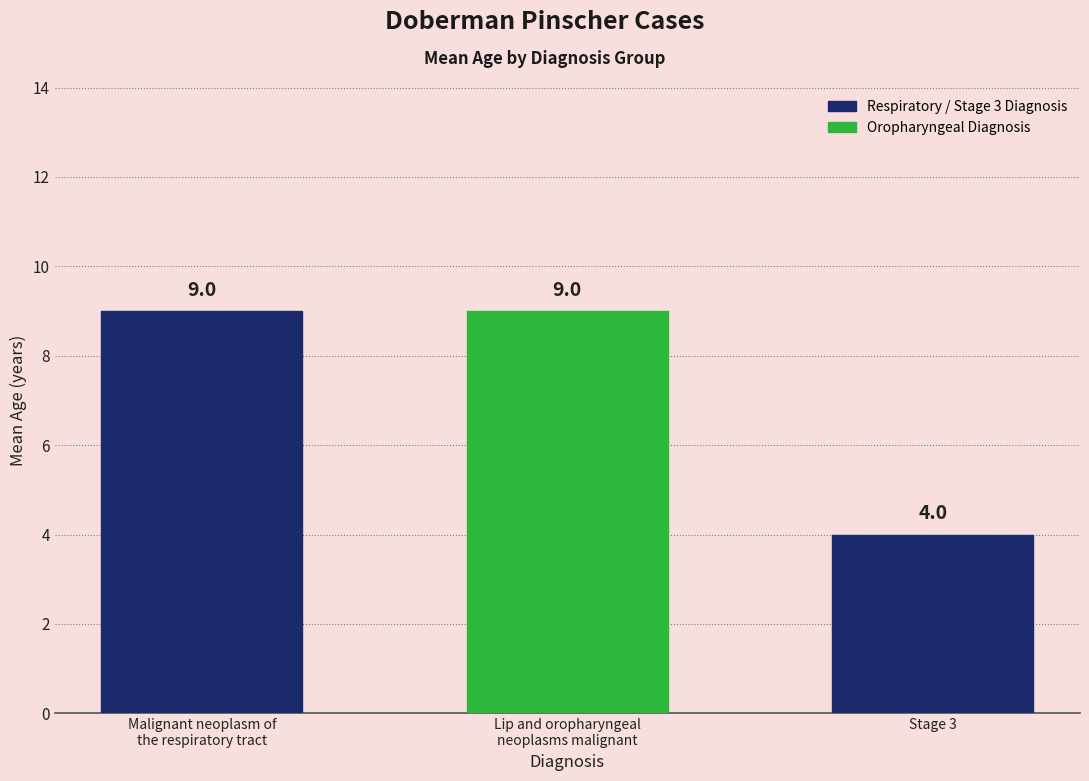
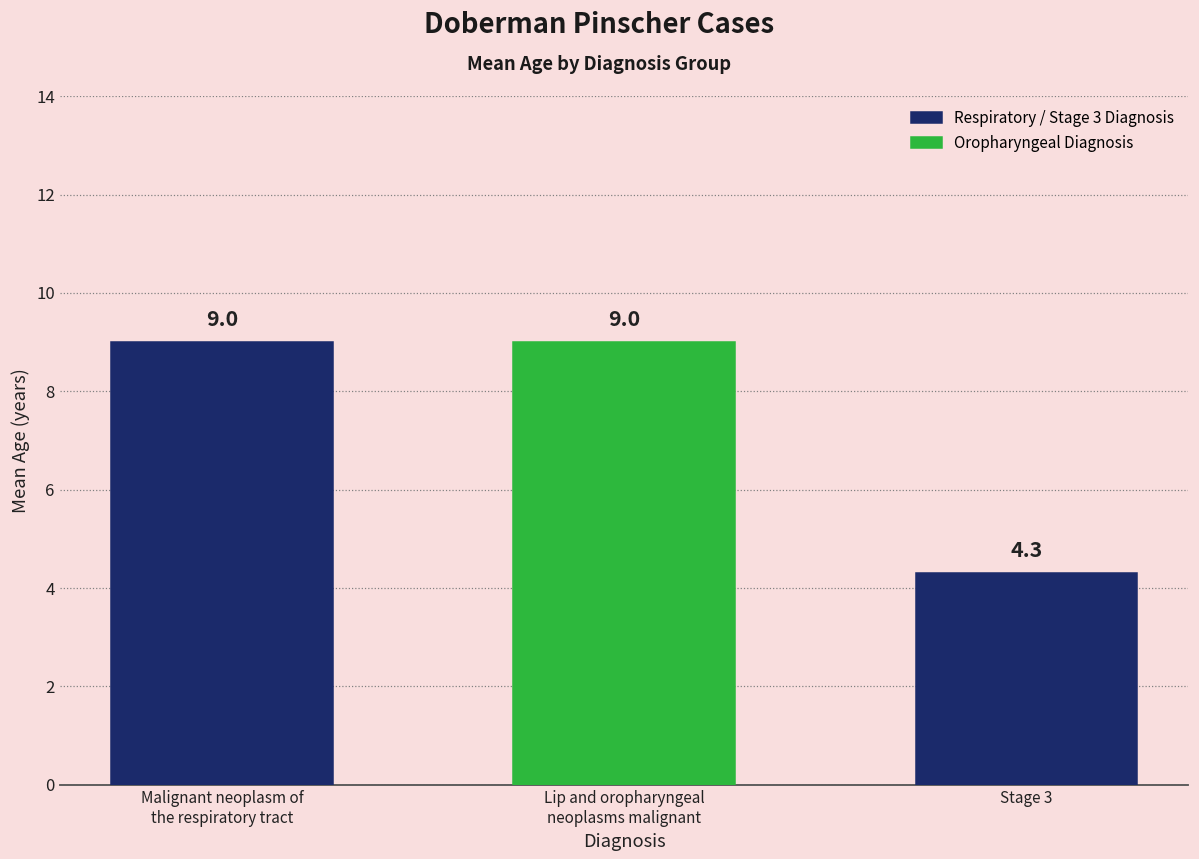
Stage 3: 4.0 -> 4.3
